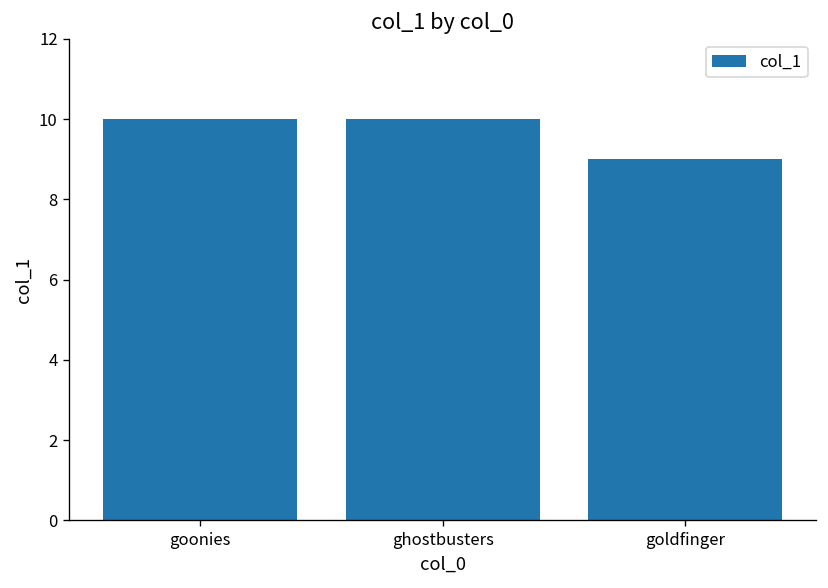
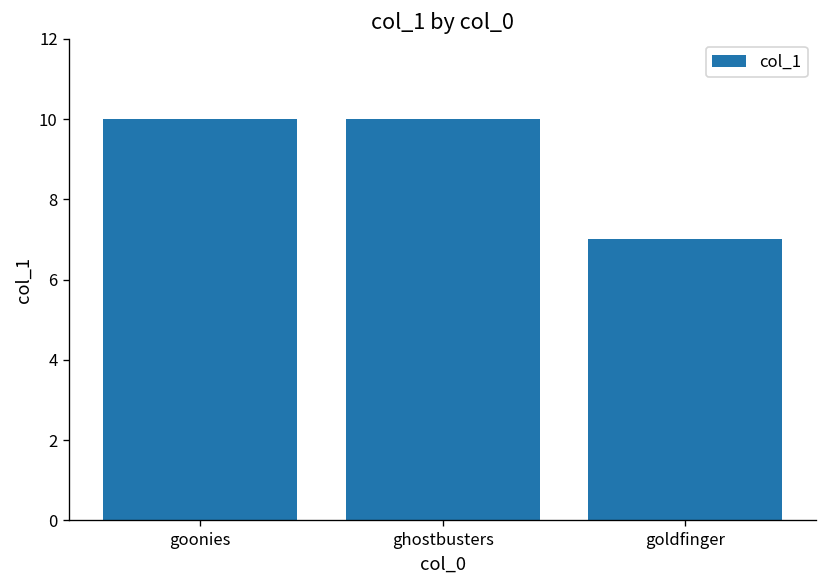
goldfinger: 9 -> 7
